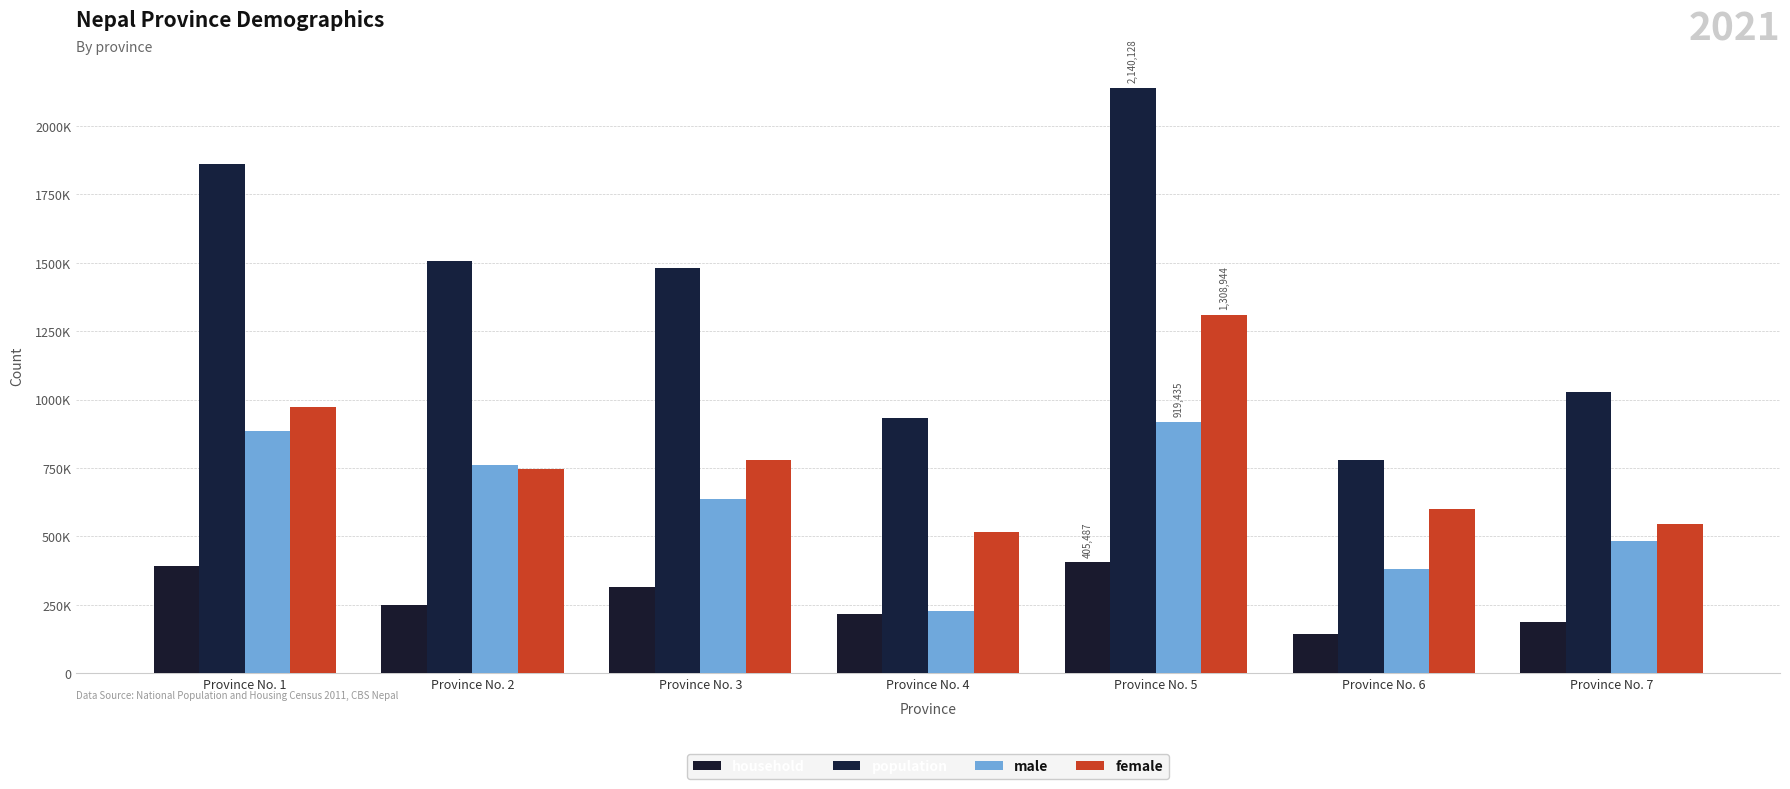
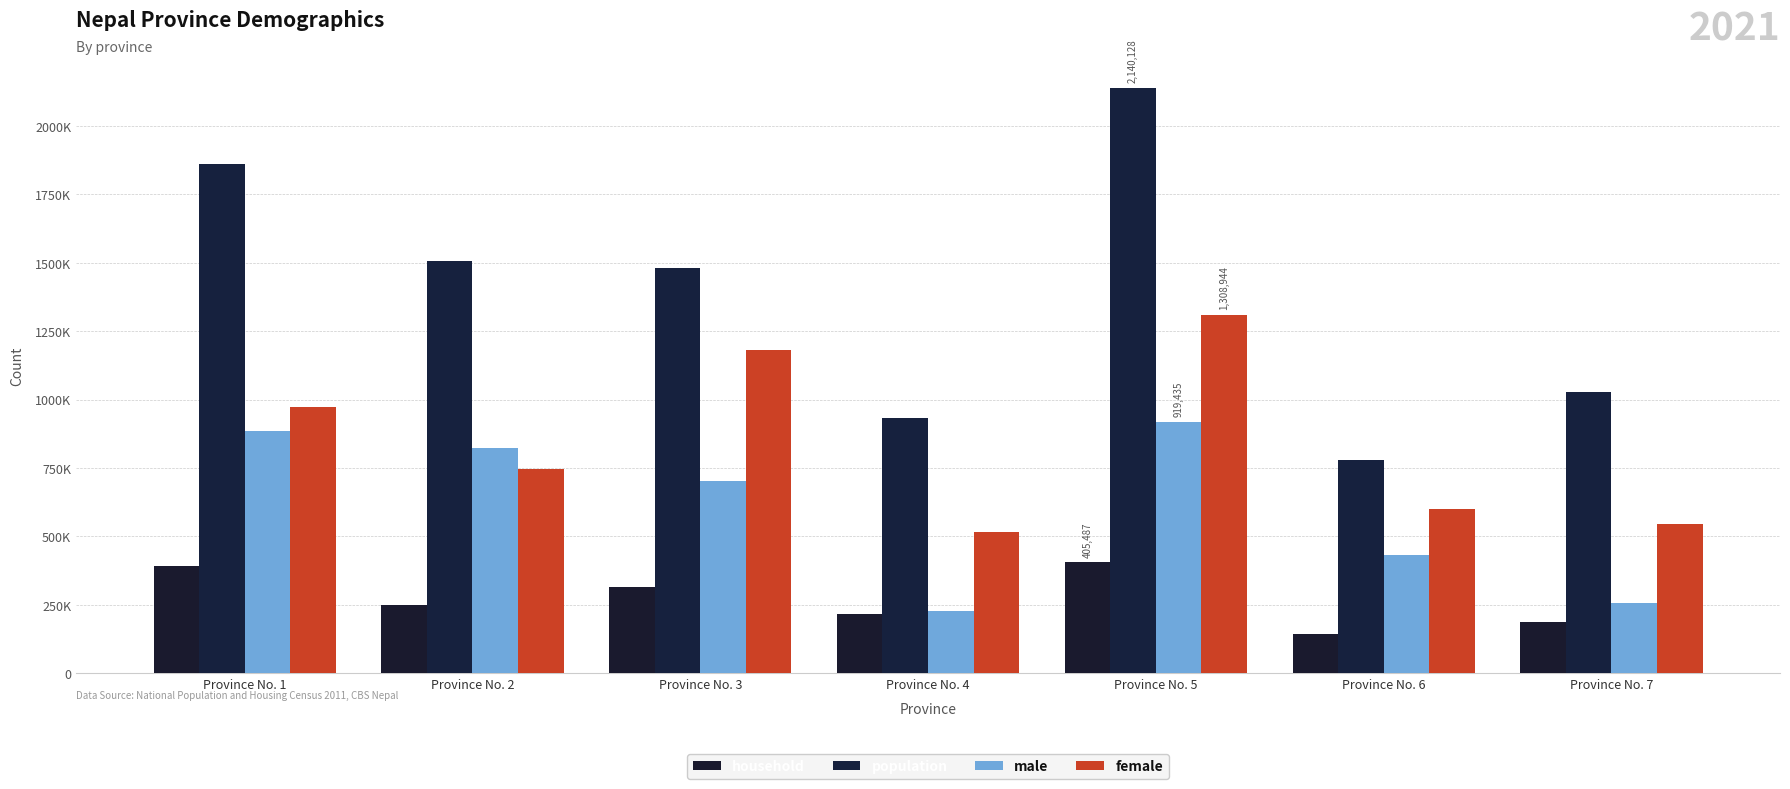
male, Province No. 2: 760000 -> 820000
male, Province No. 3: 640000 -> 700000
female, Province No. 3: 780000 -> 1180000
male, Province No. 6: 380000 -> 430000
male, Province No. 7: 480000 -> 250000
